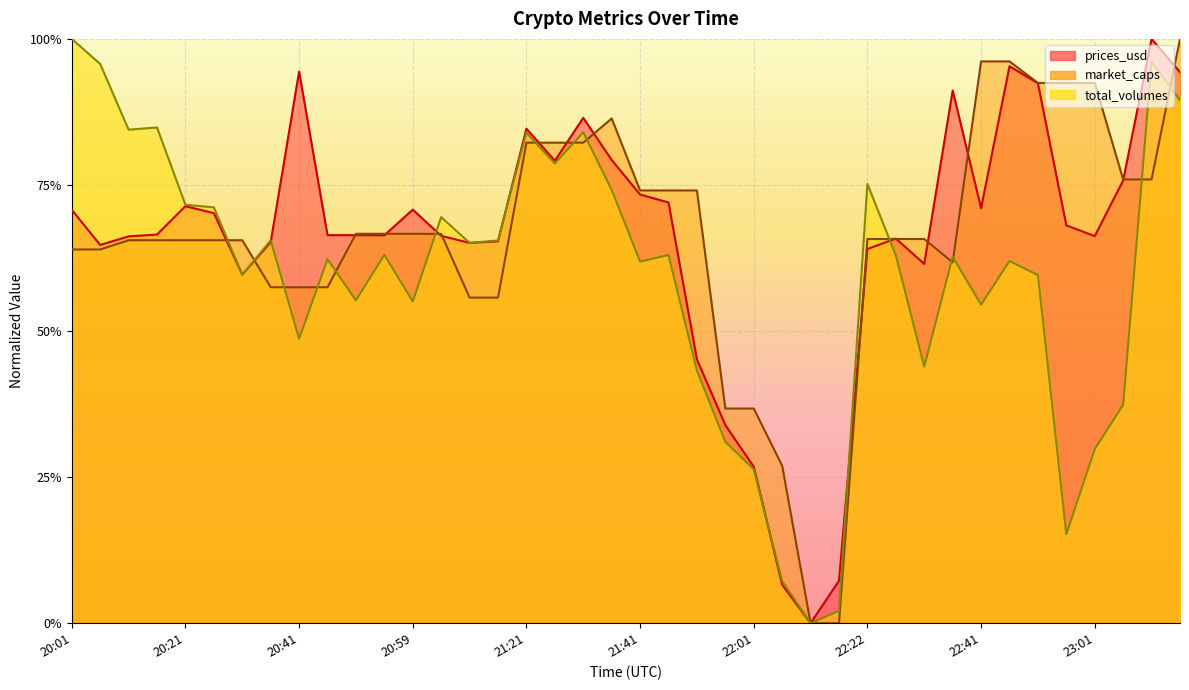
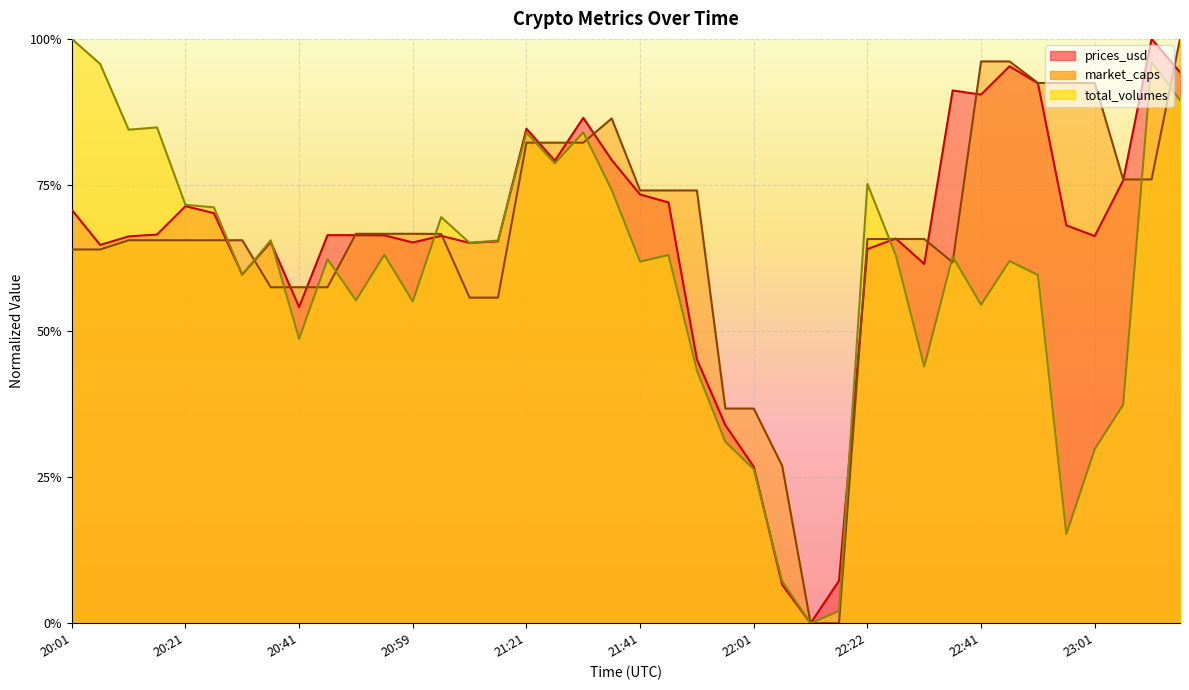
prices_usd, 20:41: 94% -> 54%
prices_usd, 20:59: 71% -> 65%
prices_usd, 22:41: 71% -> 90%
